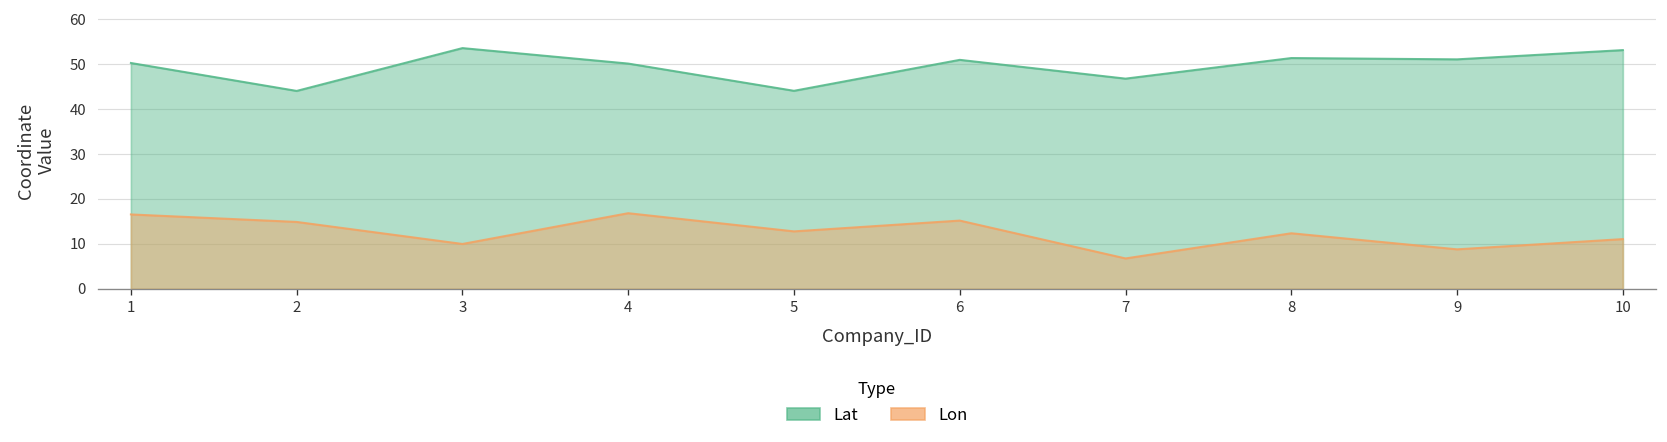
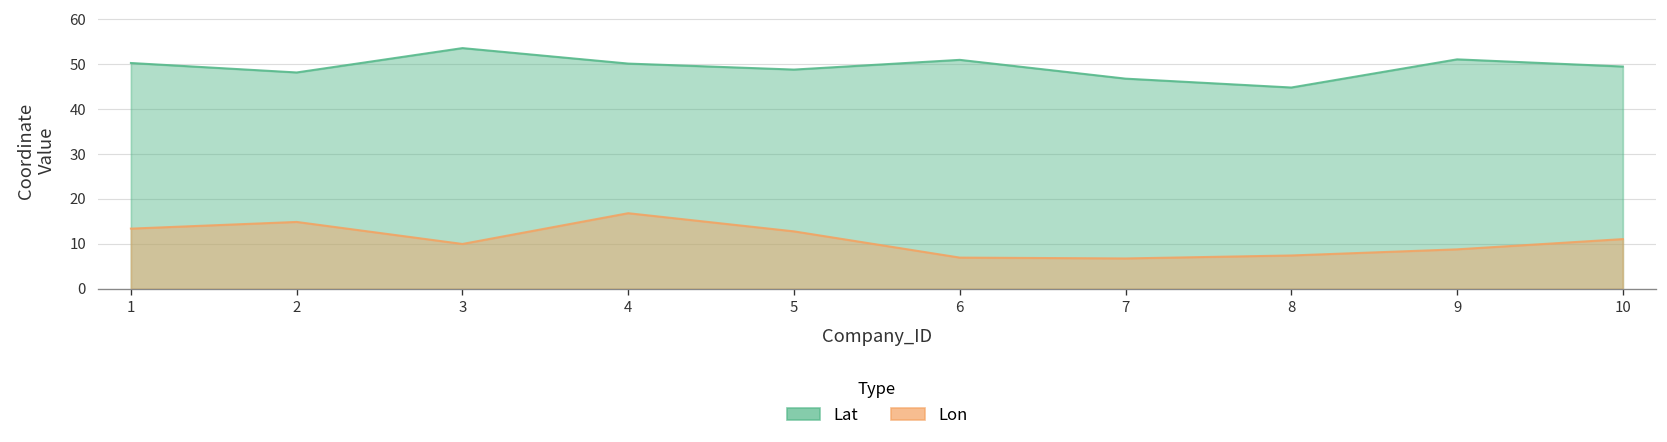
Lon, 1: 17 -> 13
Lat, 2: 44 -> 48
Lat, 5: 44 -> 49
Lon, 6: 15 -> 7
Lat, 8: 51 -> 45
Lon, 8: 12 -> 7
Lat, 10: 53 -> 49
